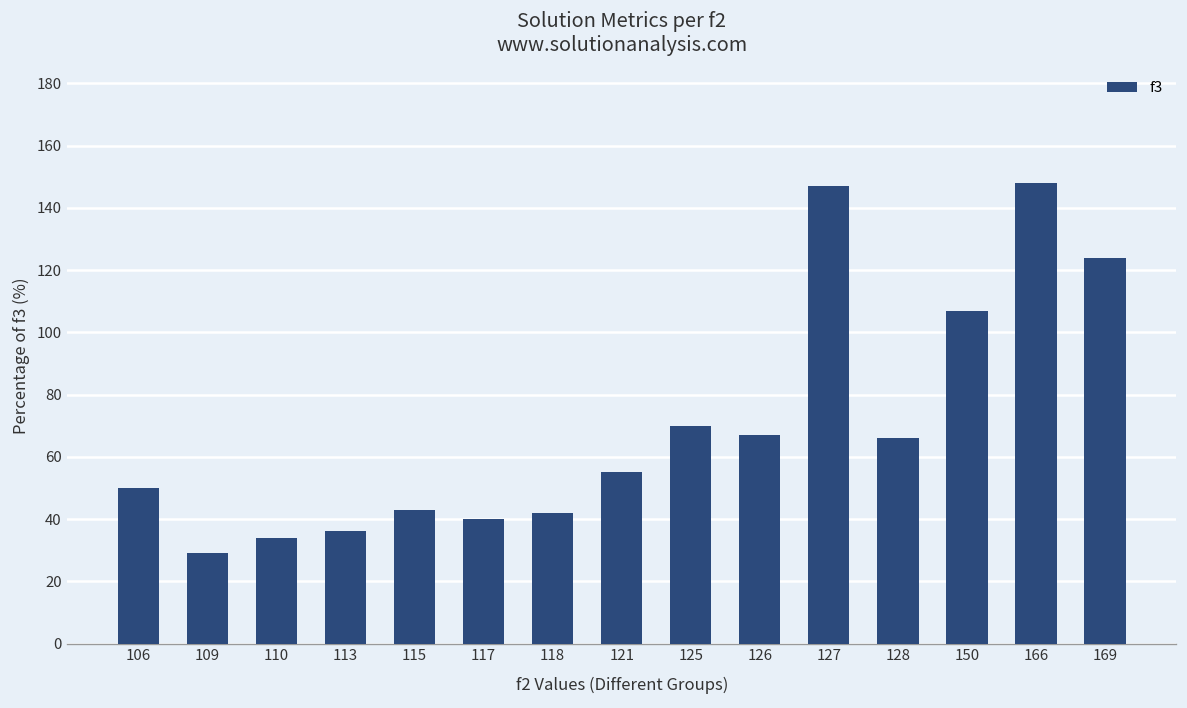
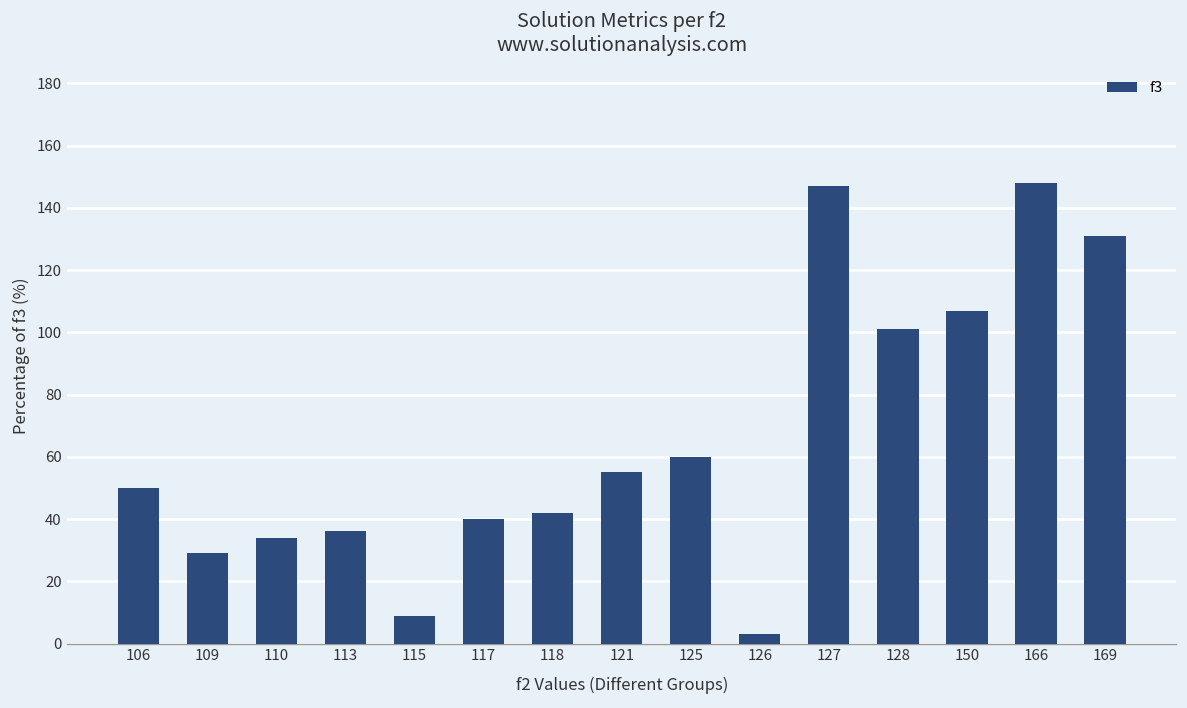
115: 43 -> 9
125: 70 -> 60
126: 67 -> 3
128: 66 -> 101
169: 124 -> 131
